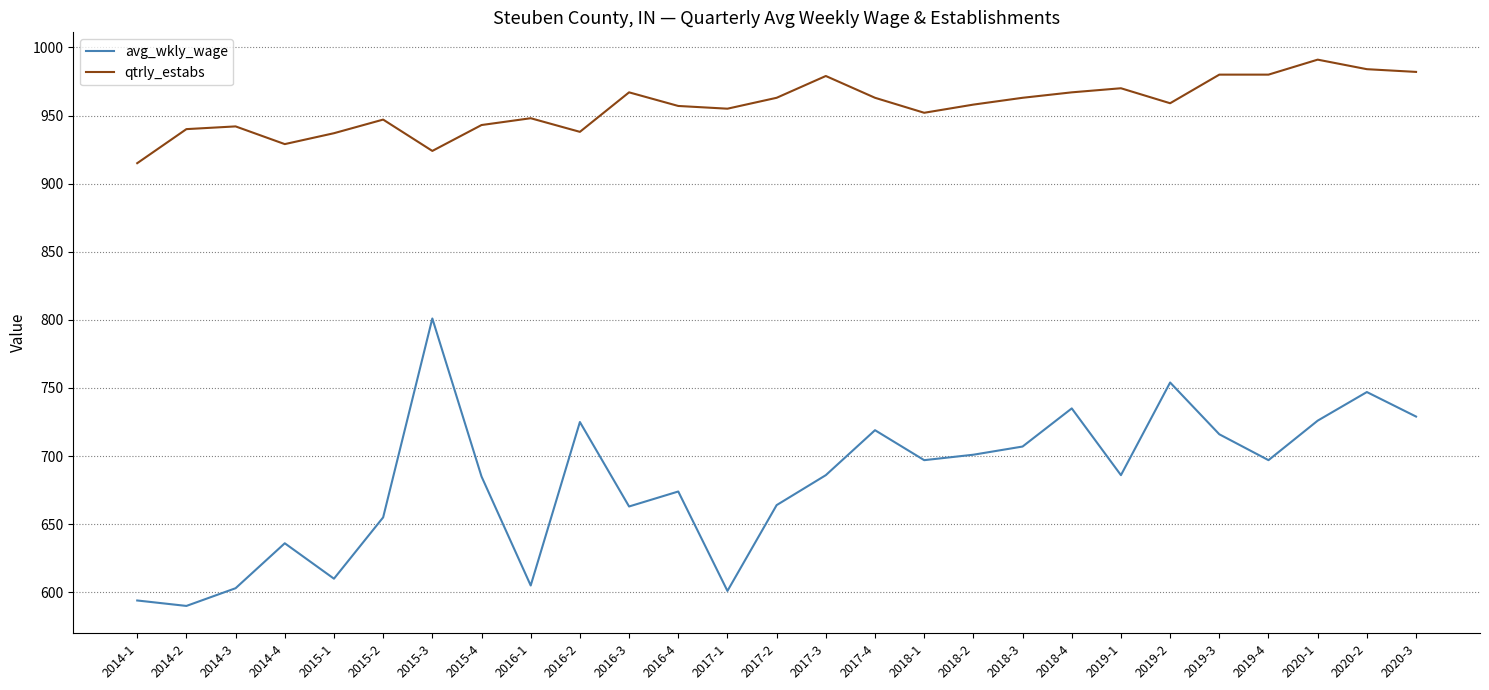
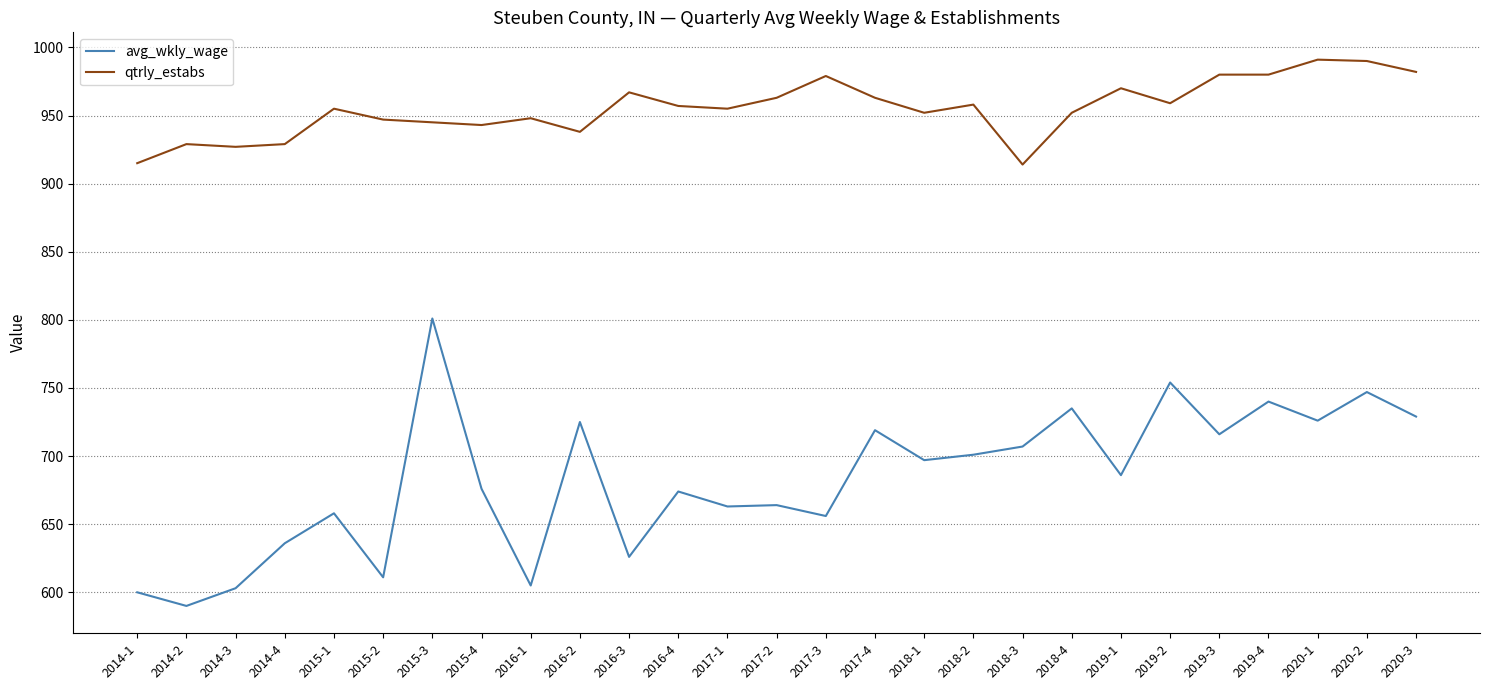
avg_wkly_wage, 2014-1: 594 -> 600
qtrly_estabs, 2014-2: 940 -> 929
qtrly_estabs, 2014-3: 942 -> 927
avg_wkly_wage, 2015-1: 610 -> 658
qtrly_estabs, 2015-1: 937 -> 955
avg_wkly_wage, 2015-2: 655 -> 611
qtrly_estabs, 2015-3: 924 -> 945
avg_wkly_wage, 2015-4: 685 -> 676
avg_wkly_wage, 2016-3: 663 -> 626
avg_wkly_wage, 2017-1: 601 -> 663
avg_wkly_wage, 2017-3: 686 -> 656
qtrly_estabs, 2018-3: 963 -> 914
qtrly_estabs, 2018-4: 967 -> 952
avg_wkly_wage, 2019-4: 697 -> 740
qtrly_estabs, 2020-2: 984 -> 990
